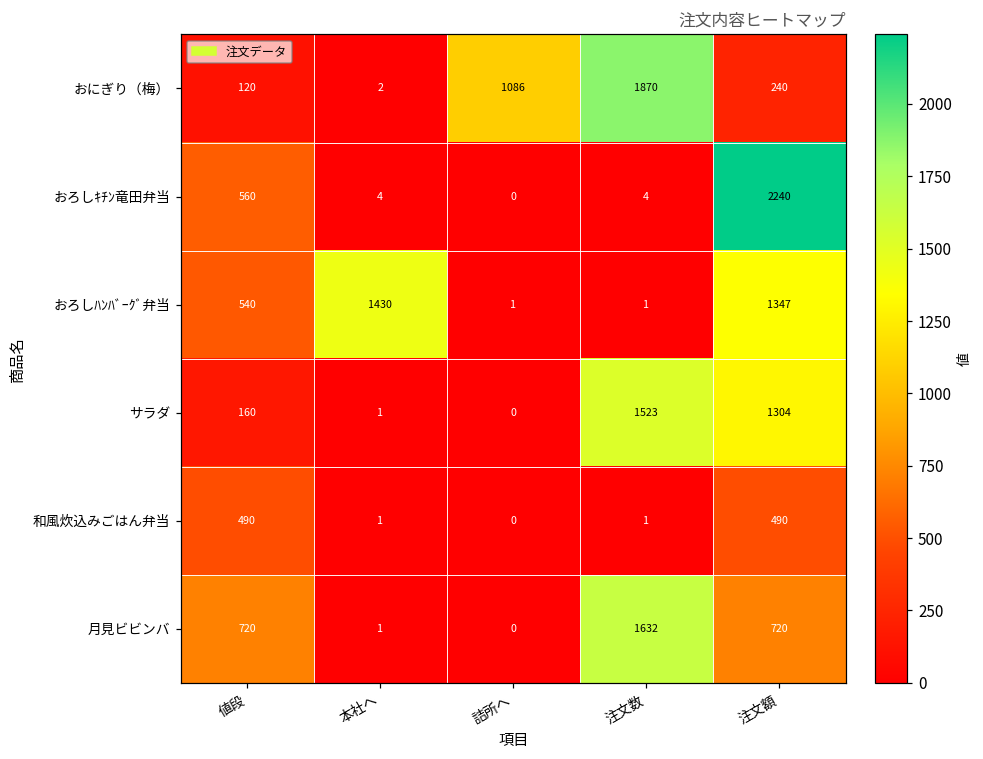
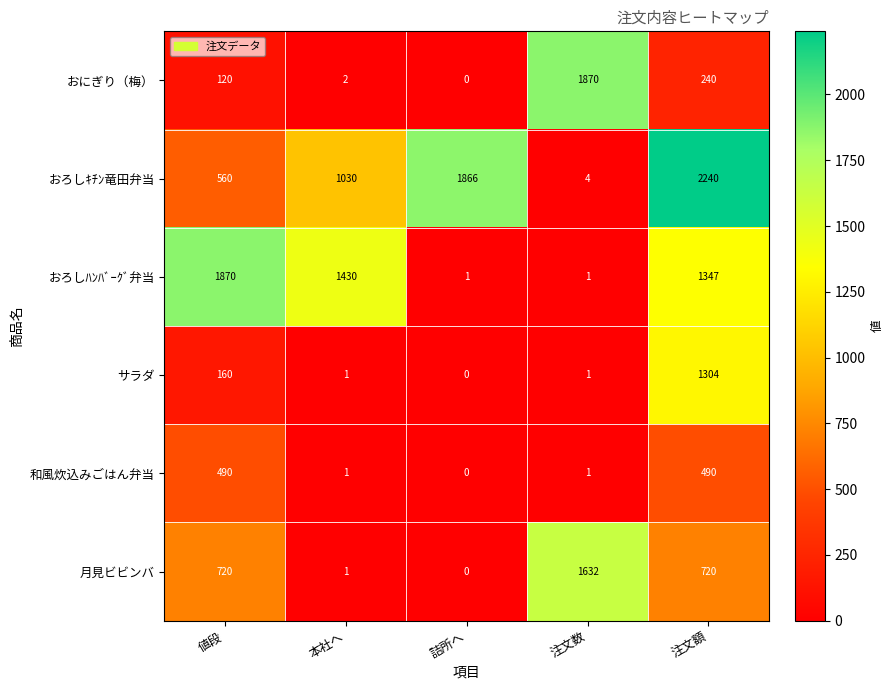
おにぎり（梅）, 詰所へ: 1086 -> 0
おろしｷﾁﾝ竜田弁当, 本社へ: 4 -> 1030
おろしｷﾁﾝ竜田弁当, 詰所へ: 0 -> 1866
おろしﾊﾝﾊﾞｰｸﾞ弁当, 値段: 540 -> 1870
サラダ, 注文数: 1523 -> 1
